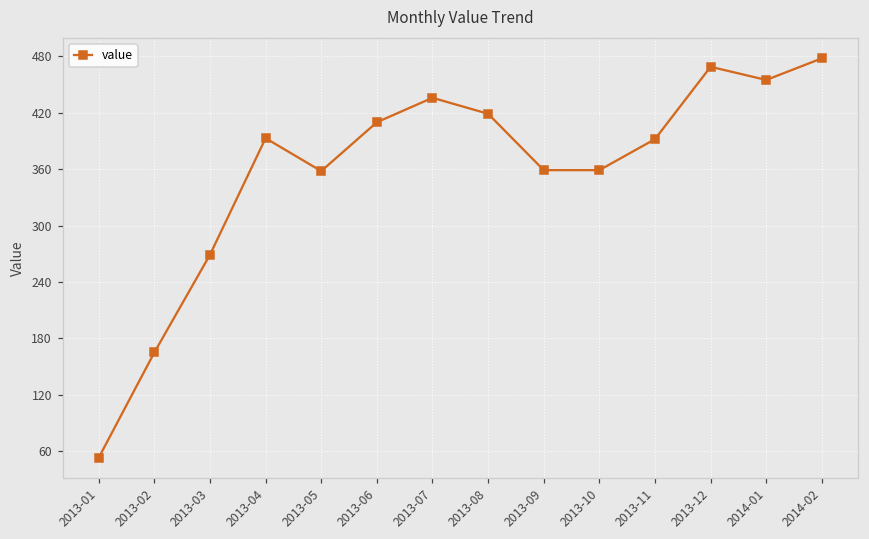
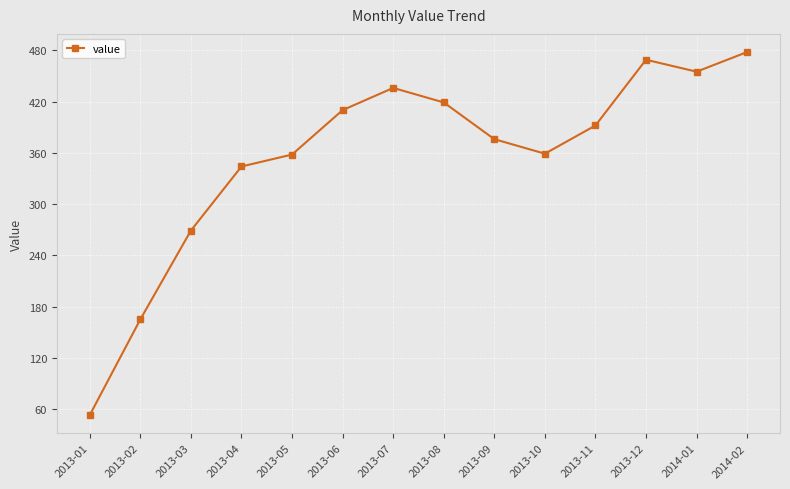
2013-04: 390 -> 340
2013-09: 360 -> 380
